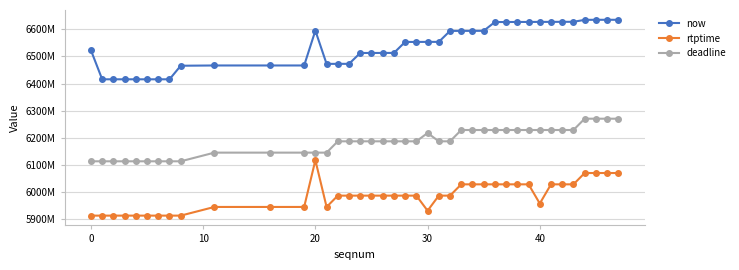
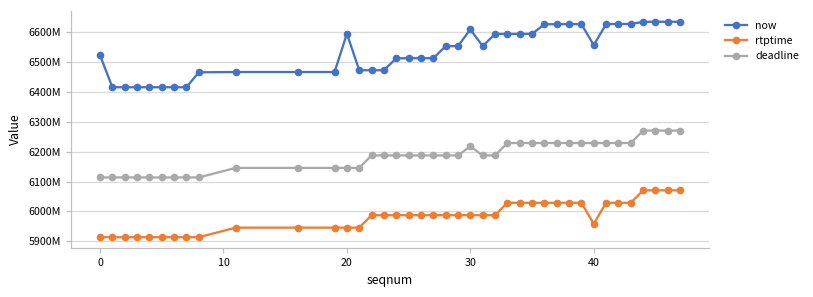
rtptime, 20: 6120000000 -> 5950000000
now, 30: 6550000000 -> 6610000000
rtptime, 30: 5930000000 -> 5990000000
now, 40: 6630000000 -> 6560000000
